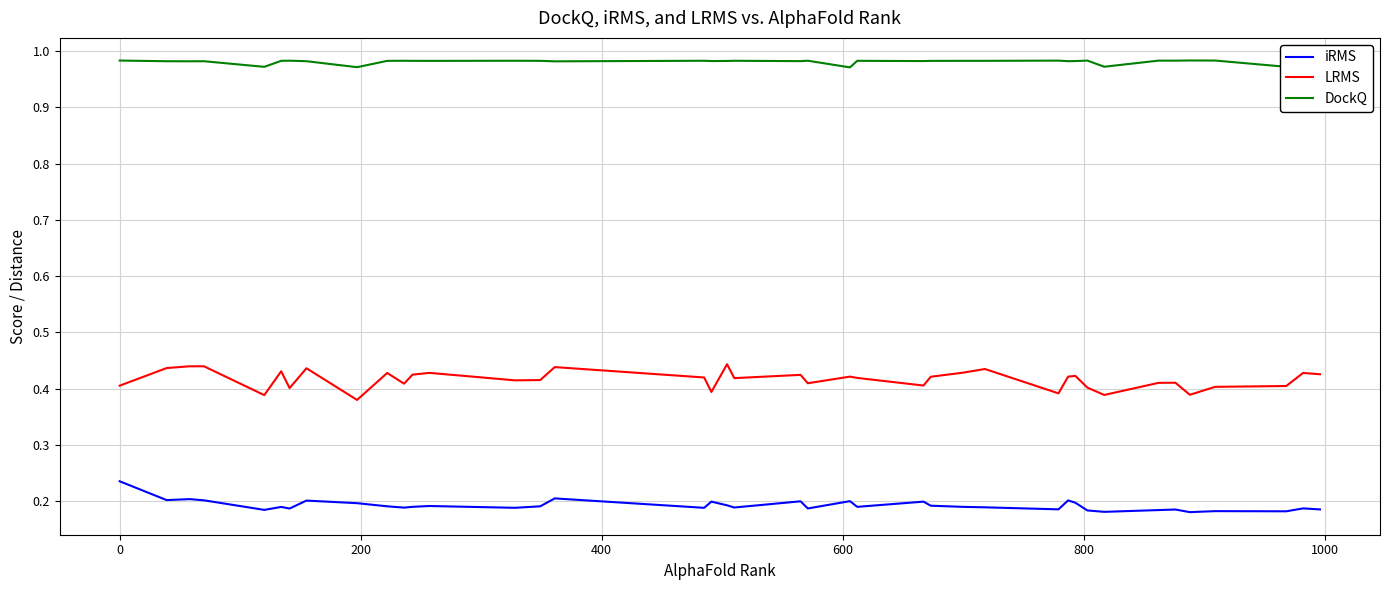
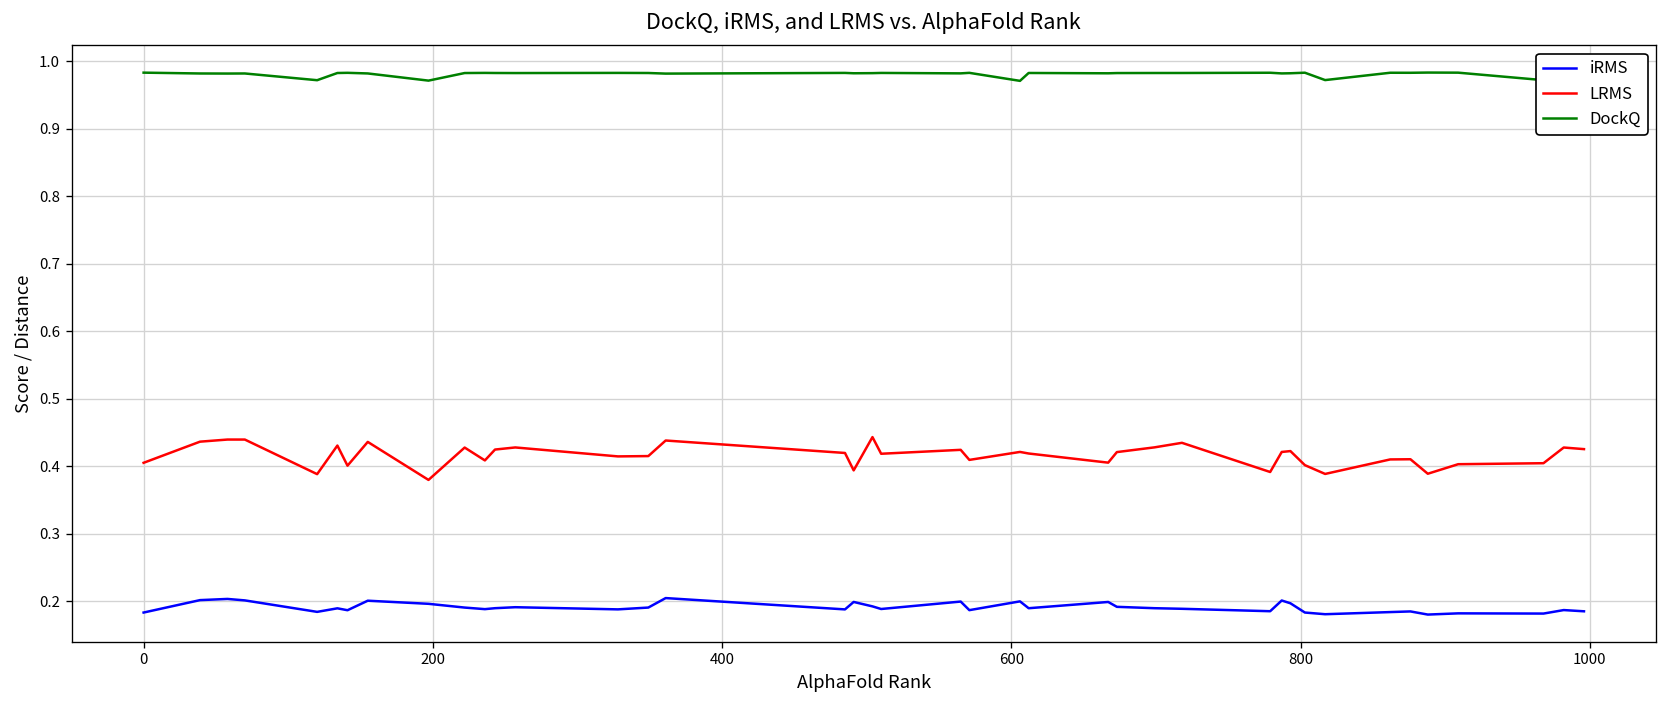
iRMS, 0: 0.24 -> 0.18
